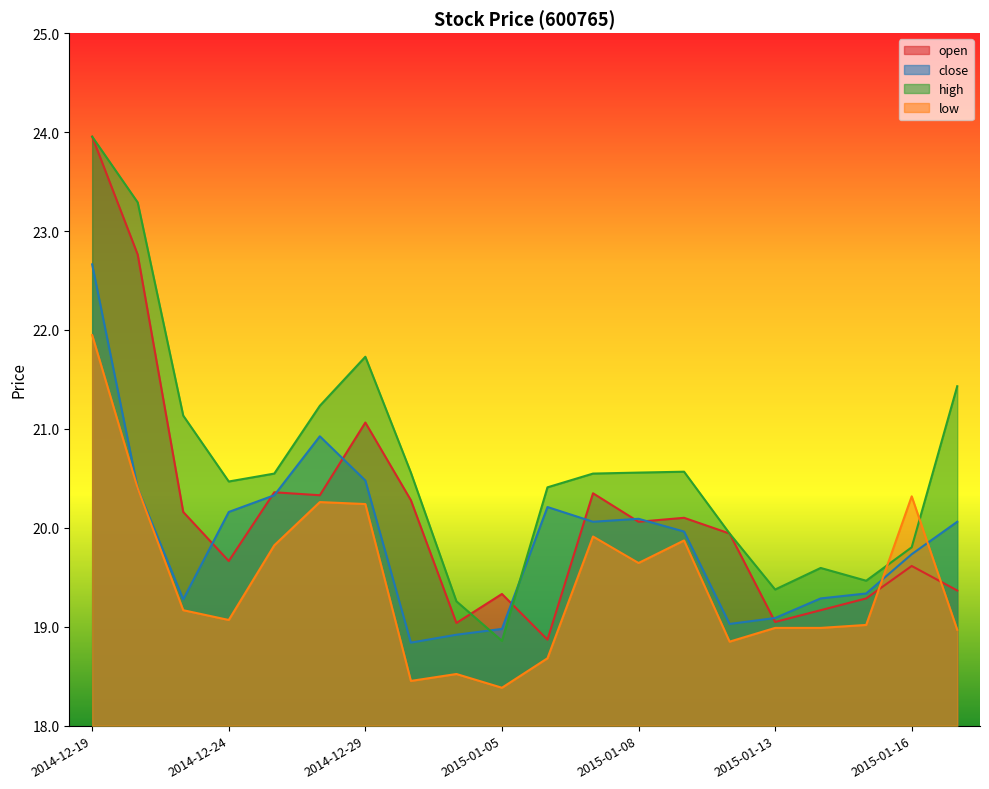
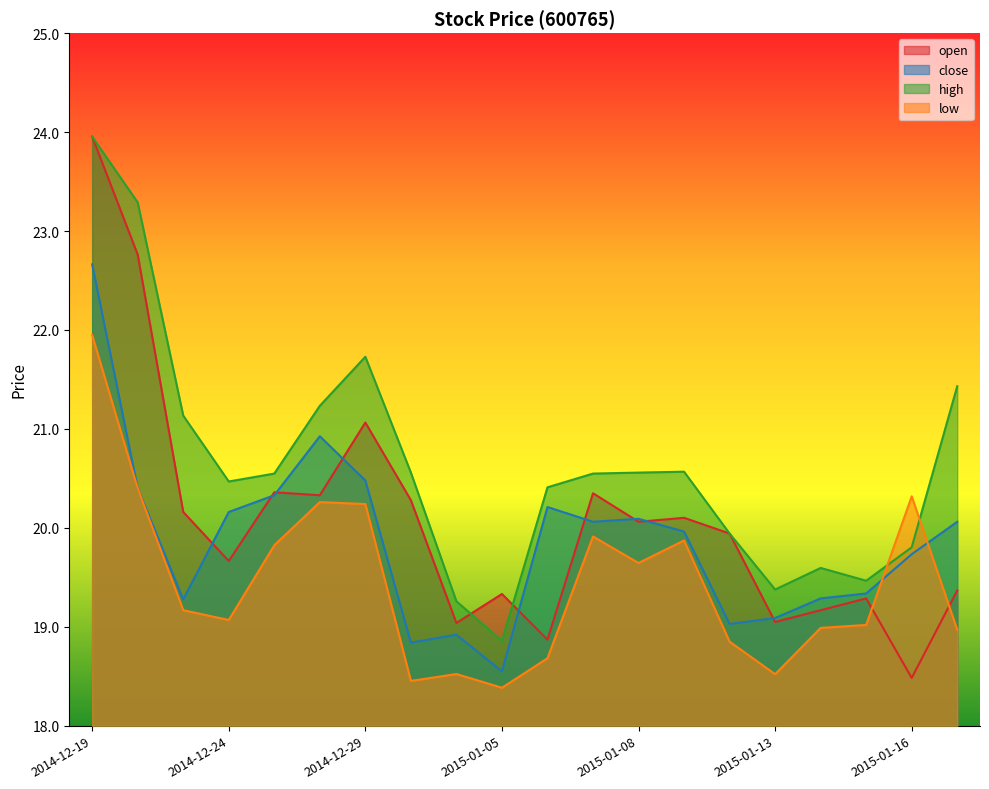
close, 2015-01-05: 19.0 -> 18.5
low, 2015-01-13: 19.0 -> 18.5
open, 2015-01-16: 19.6 -> 18.5
